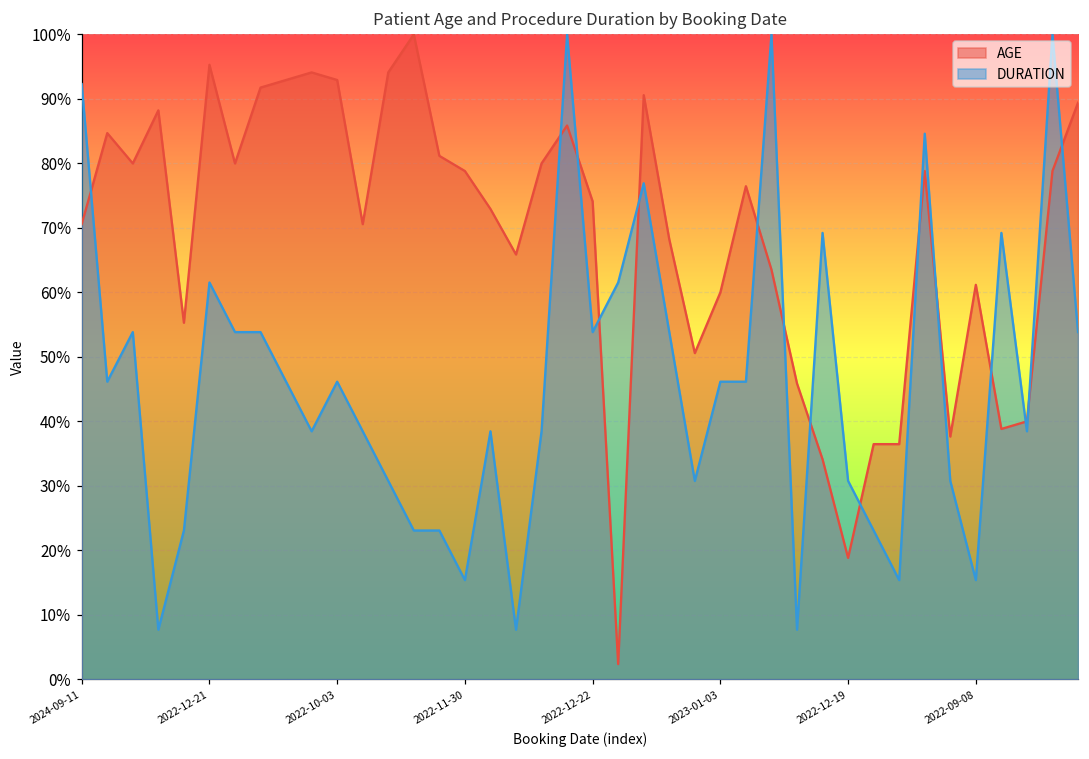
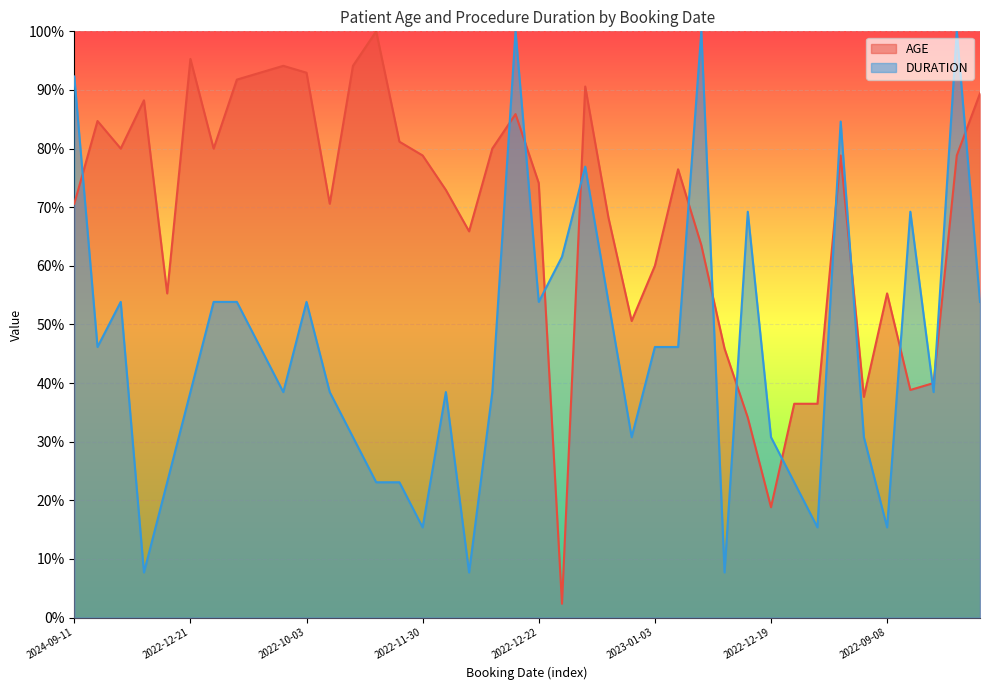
DURATION, 2022-12-21: 62% -> 38%
DURATION, 2022-10-03: 46% -> 54%
AGE, 2022-09-08: 61% -> 55%
